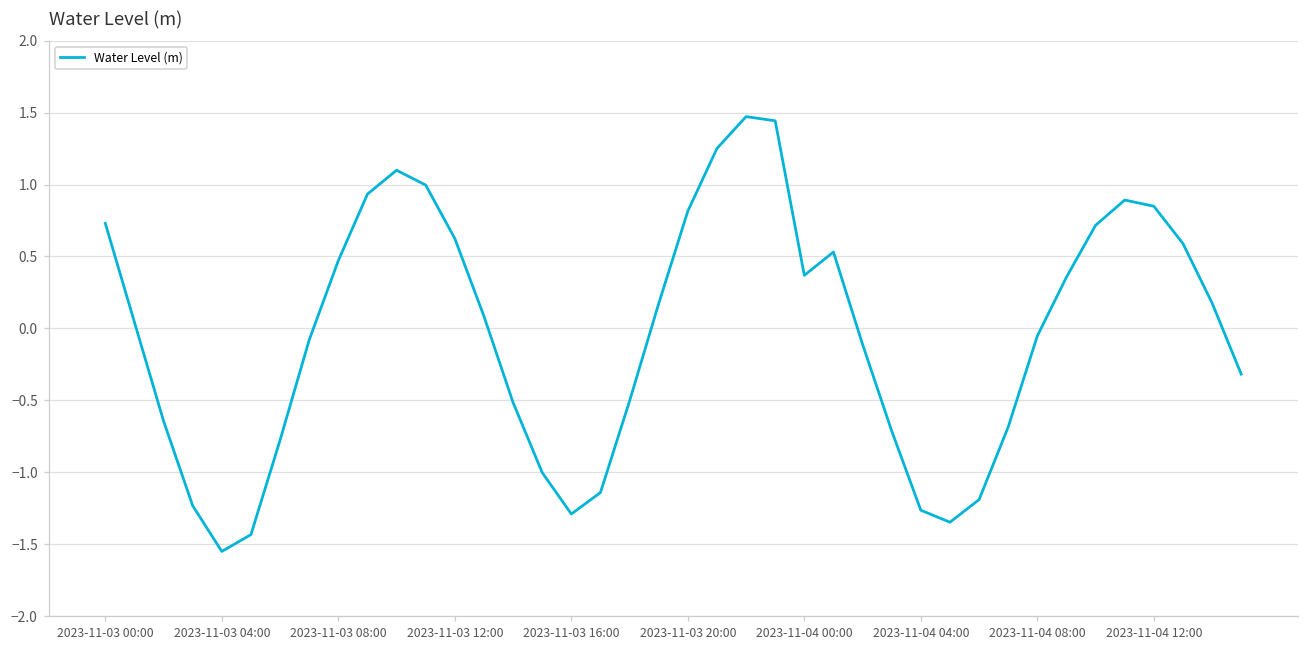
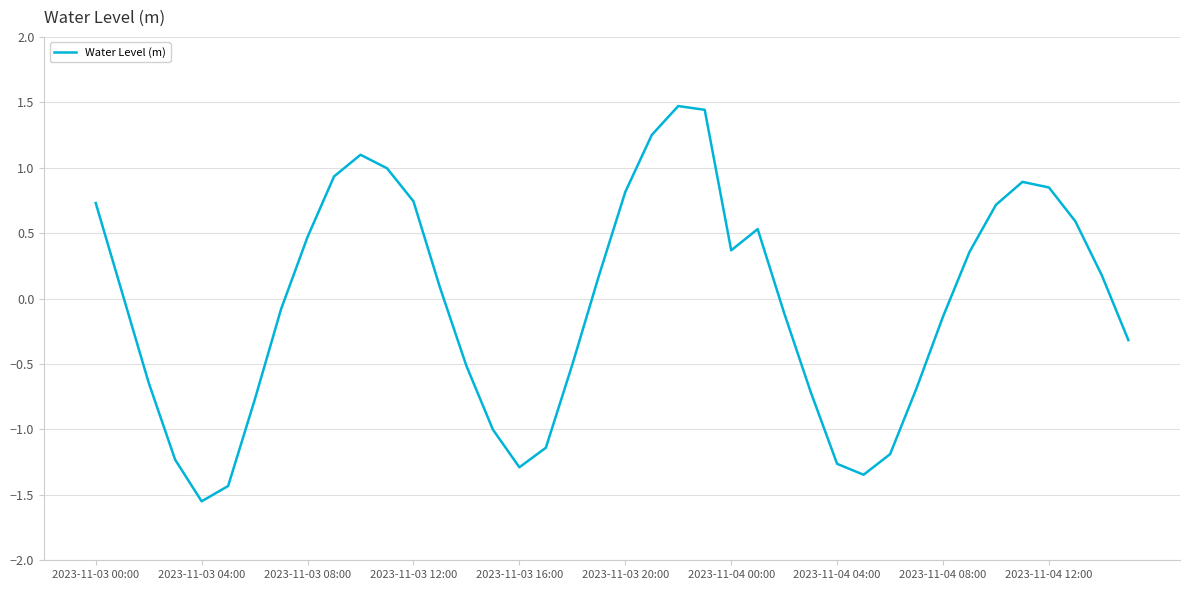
2023-11-03 12:00: 0.62 -> 0.74
2023-11-04 08:00: -0.05 -> -0.14
